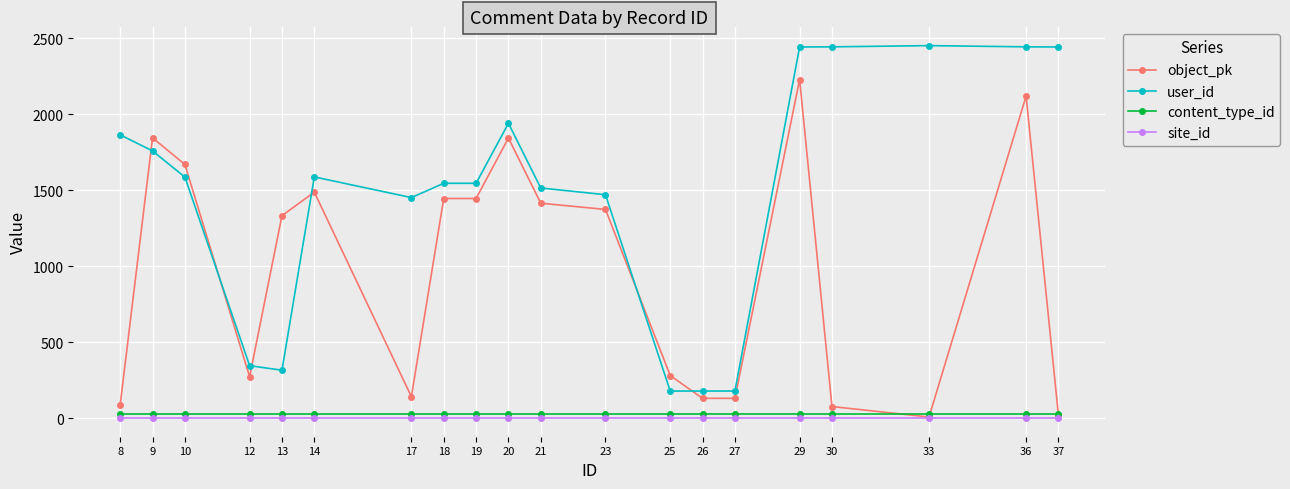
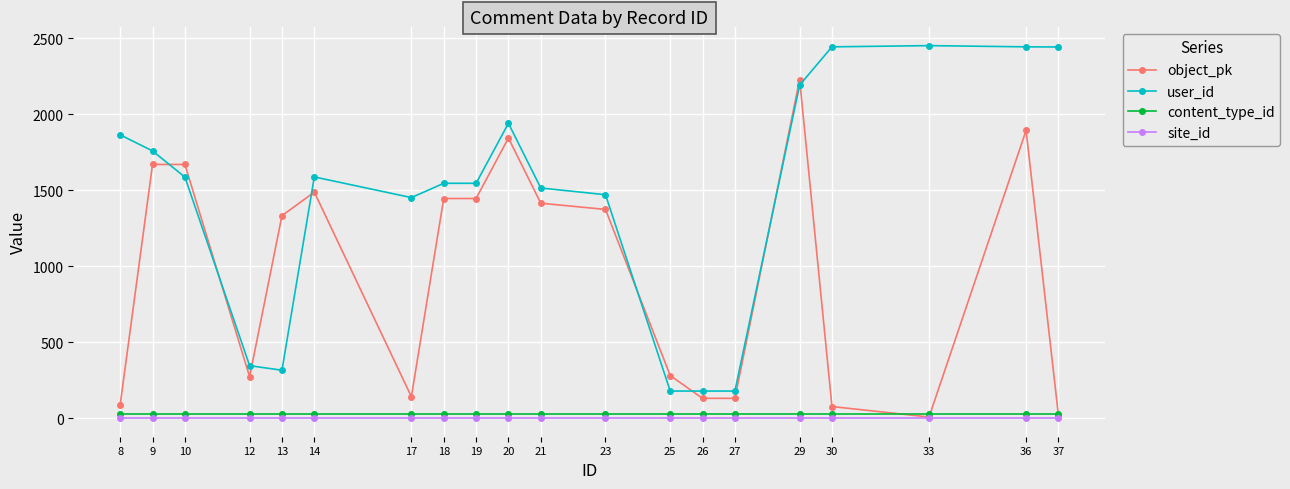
object_pk, 9: 1850 -> 1670
user_id, 29: 2440 -> 2190
object_pk, 36: 2120 -> 1890
